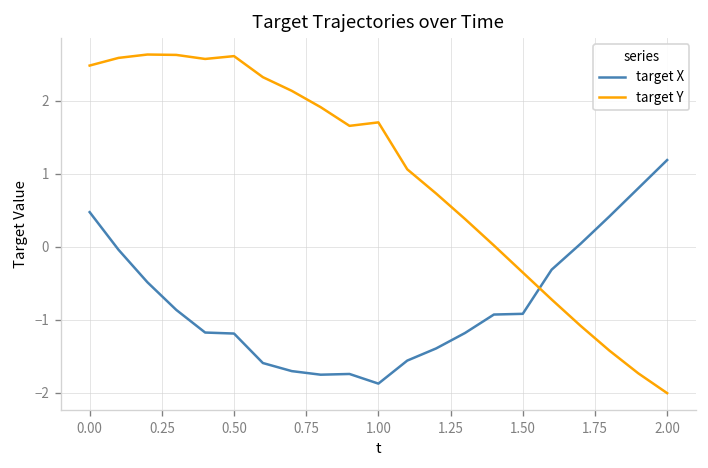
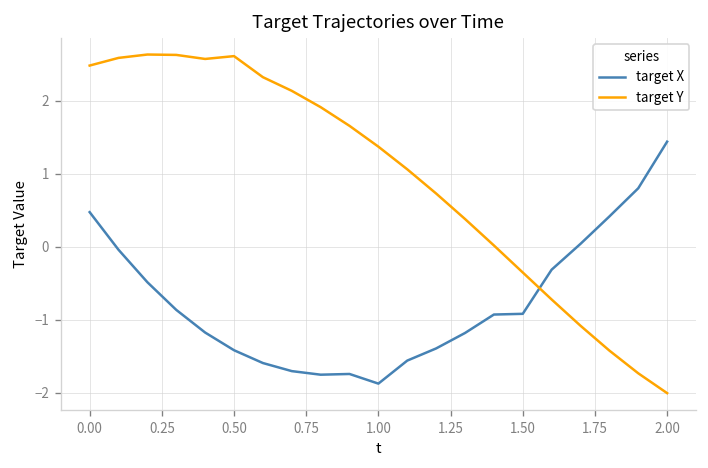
target X, 0.50: -1.2 -> -1.4
target Y, 1.00: 1.7 -> 1.4
target X, 2.00: 1.2 -> 1.4
